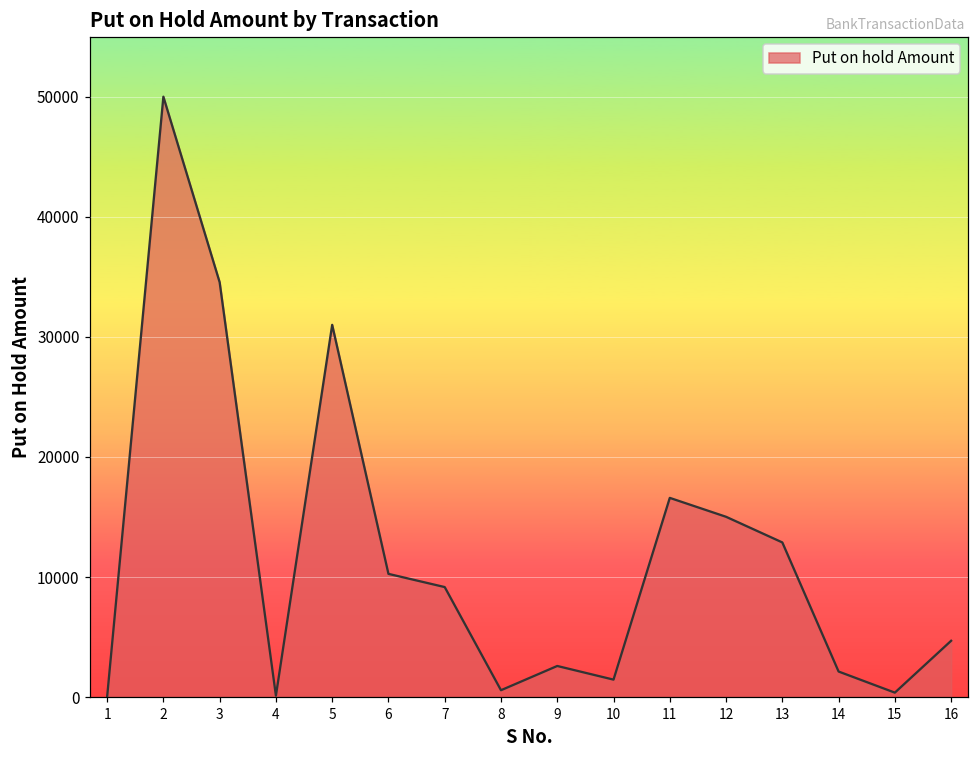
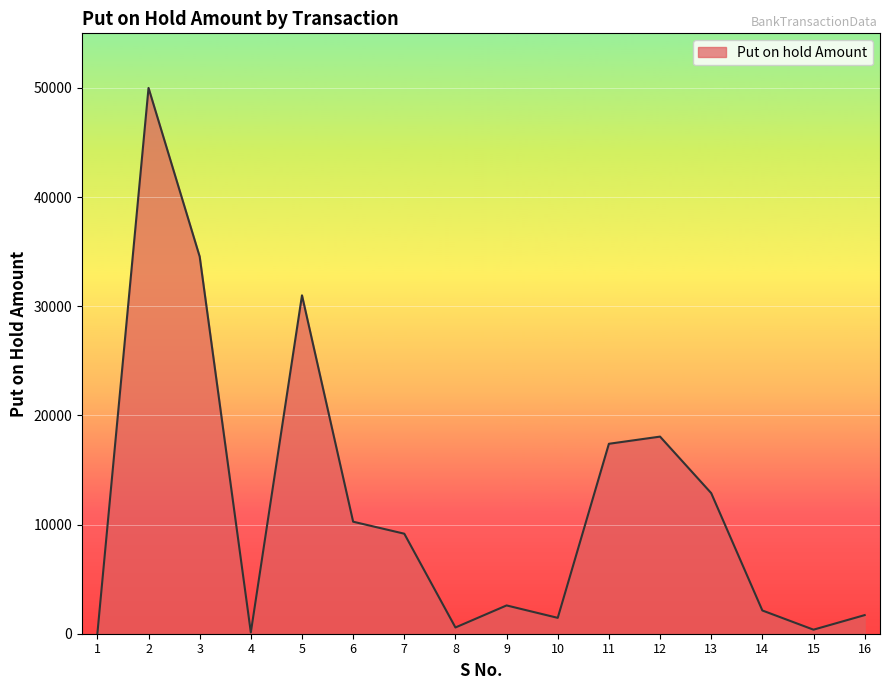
11: 16600 -> 17400
12: 15000 -> 18100
16: 4700 -> 1700
